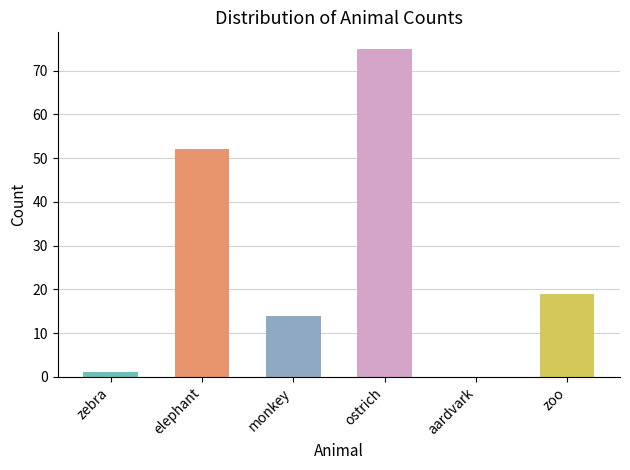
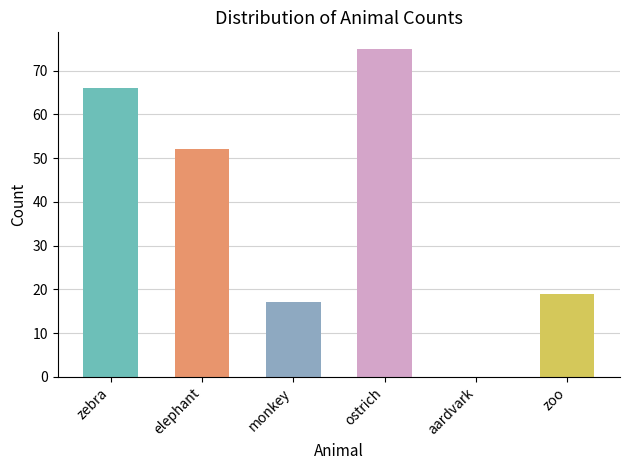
zebra: 1 -> 66
monkey: 14 -> 17
